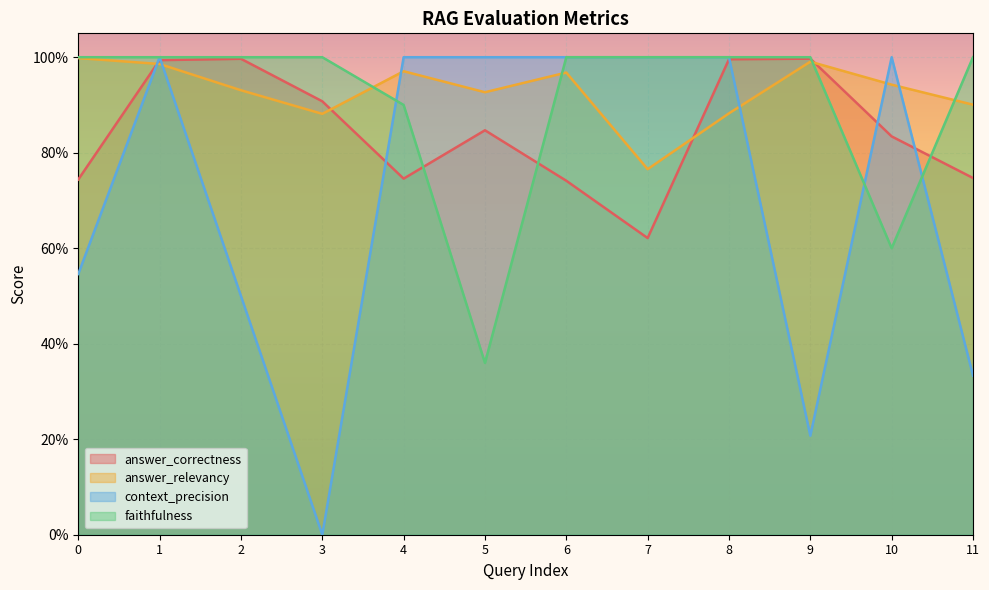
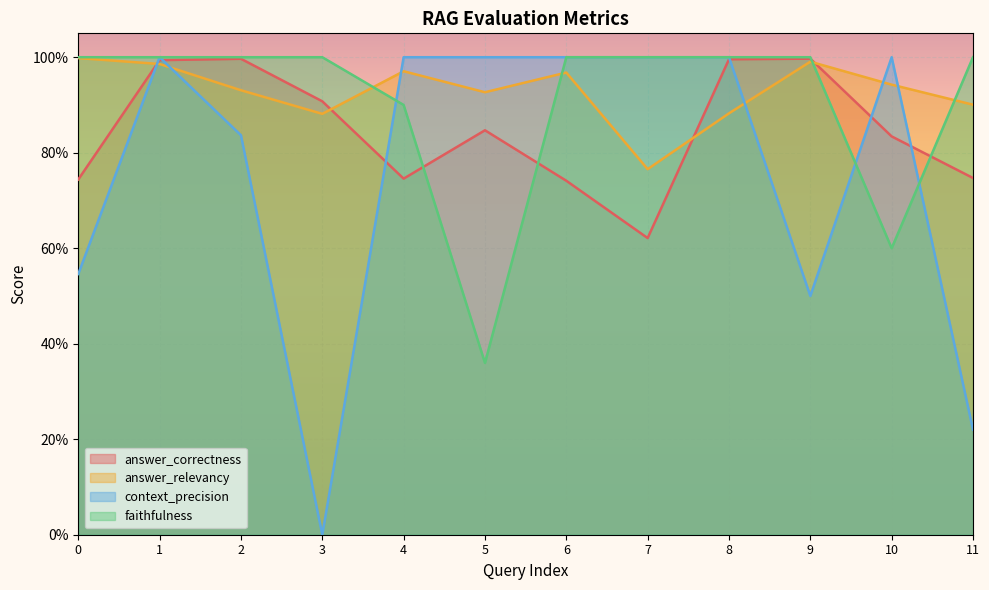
context_precision, 2: 50% -> 84%
context_precision, 9: 21% -> 50%
context_precision, 11: 33% -> 22%
